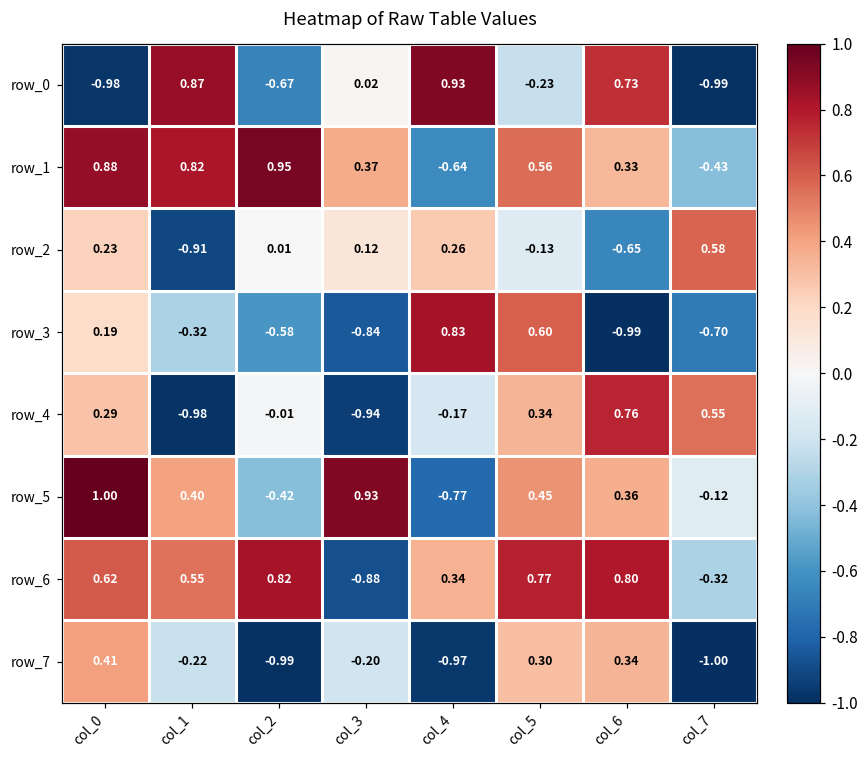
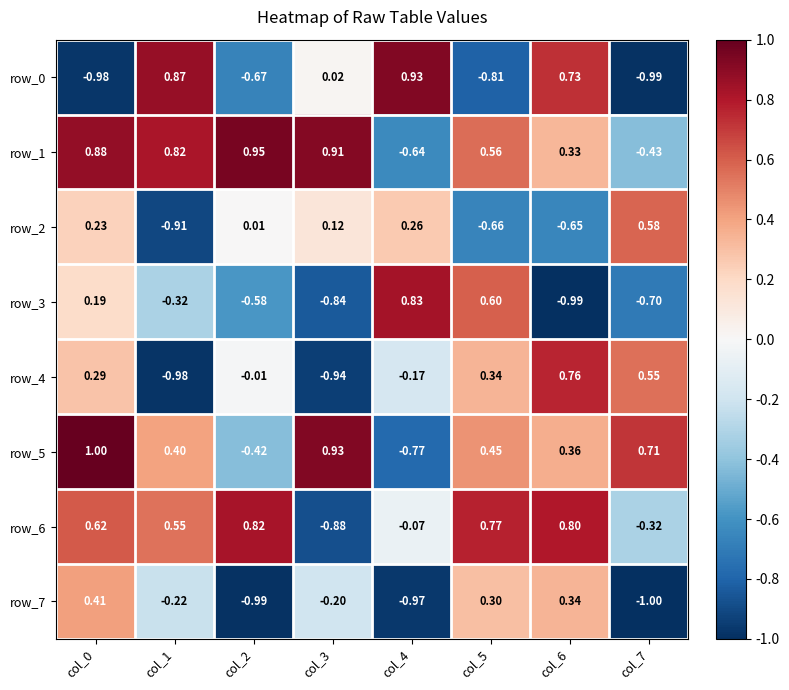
row_0, col_5: -0.23 -> -0.81
row_1, col_3: 0.37 -> 0.91
row_2, col_5: -0.13 -> -0.66
row_5, col_7: -0.12 -> 0.71
row_6, col_4: 0.34 -> -0.07
